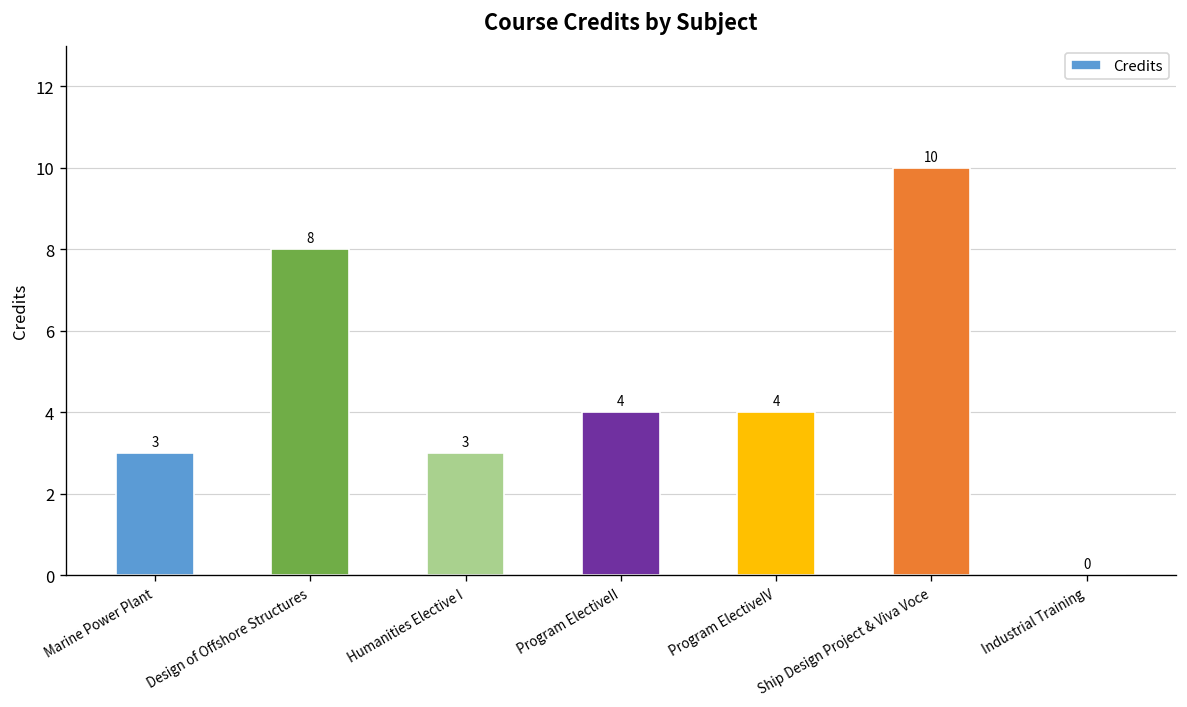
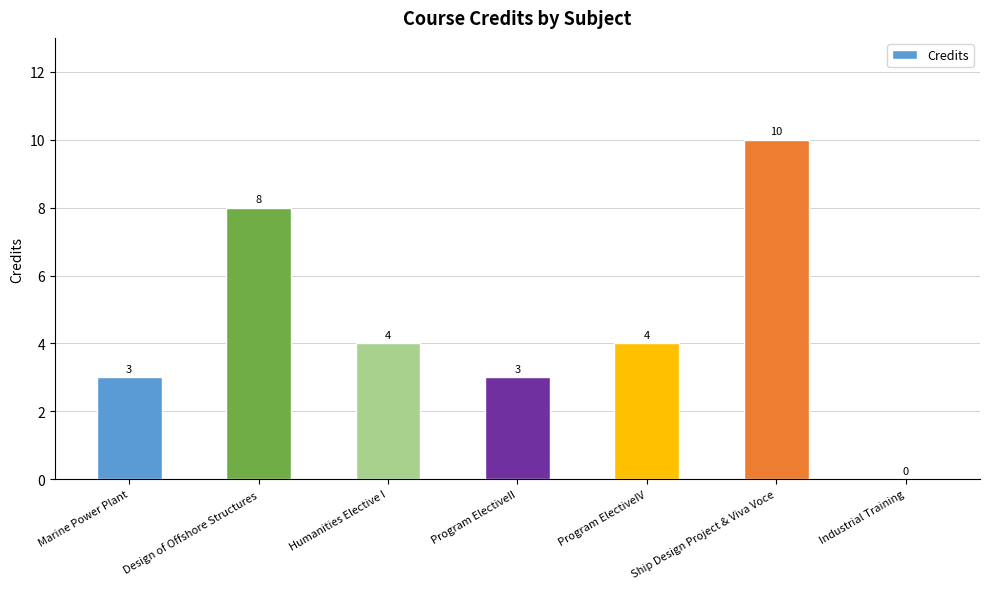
Humanities Elective I: 3 -> 4
Program ElectiveII: 4 -> 3
